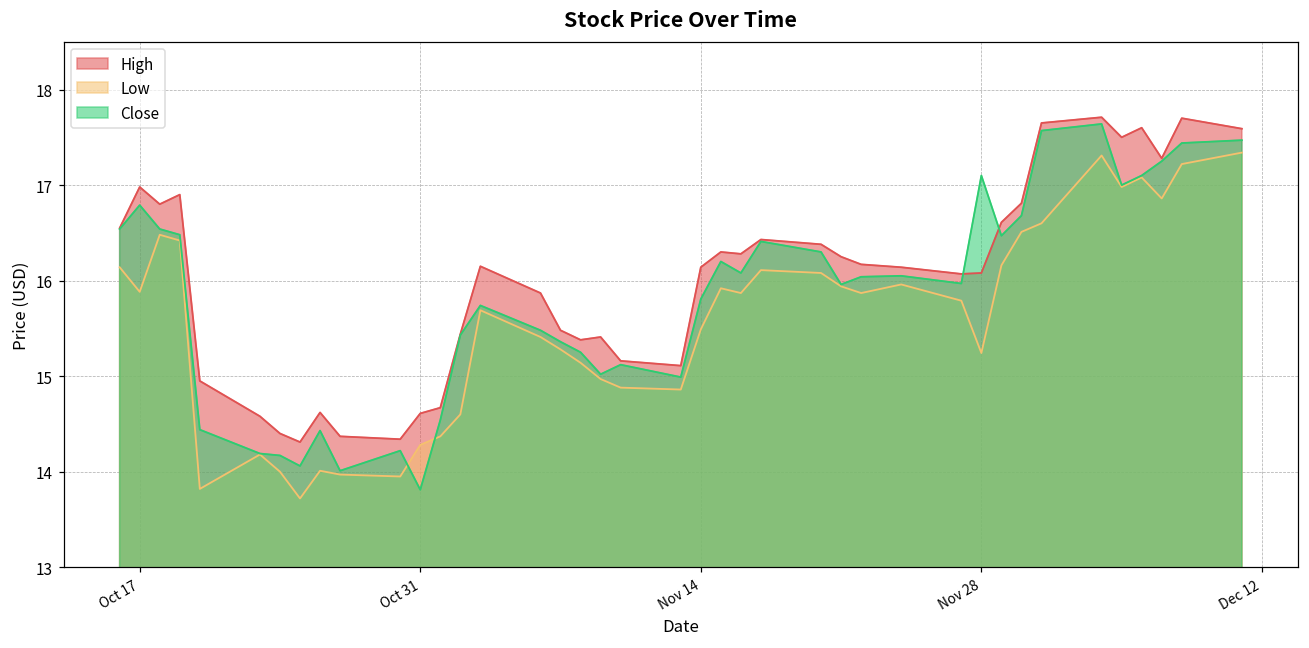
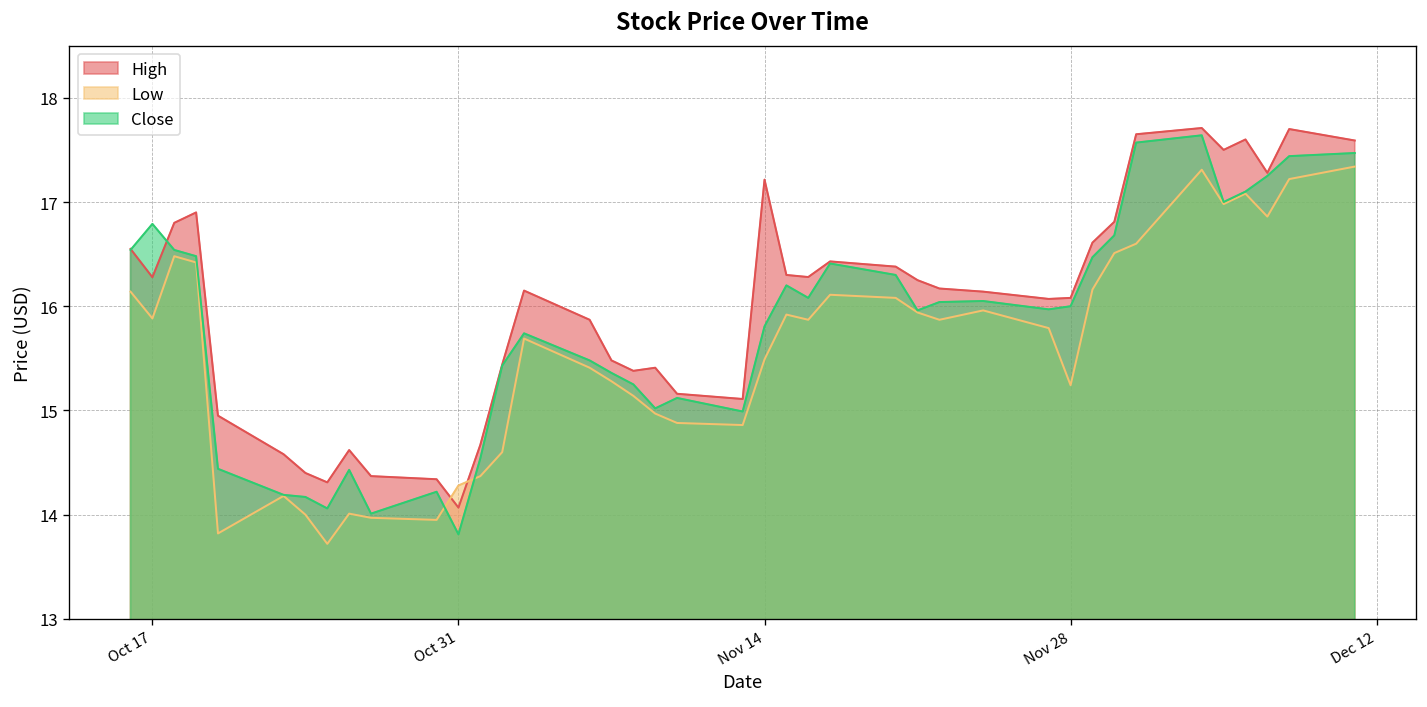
High, Oct 17: 17.0 -> 16.3
High, Oct 31: 14.6 -> 14.1
High, Nov 14: 16.1 -> 17.2
Close, Nov 28: 17.1 -> 16.0
